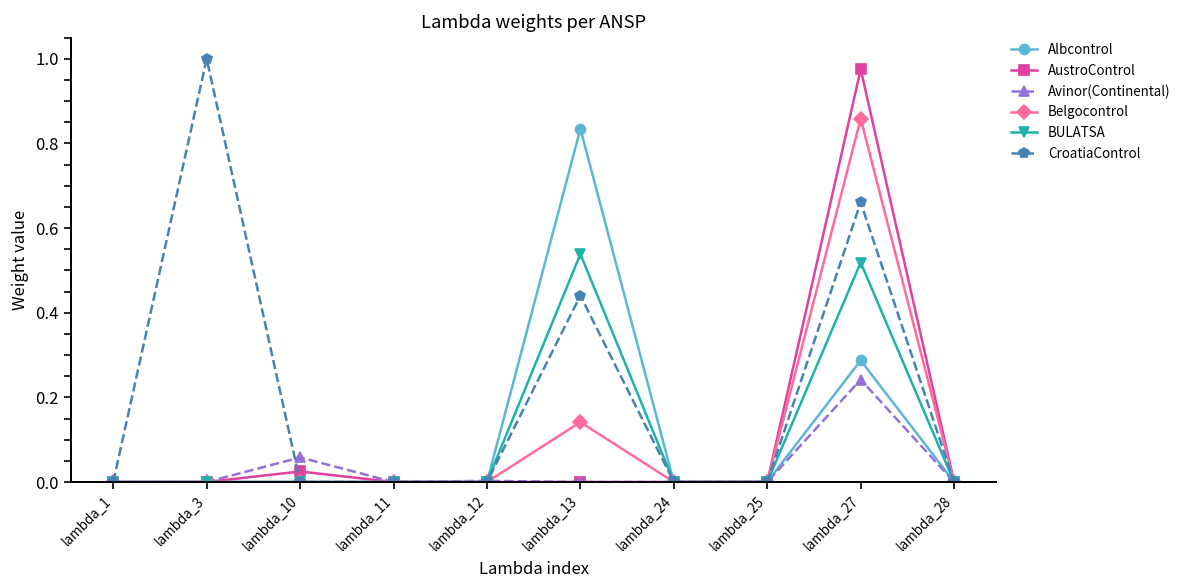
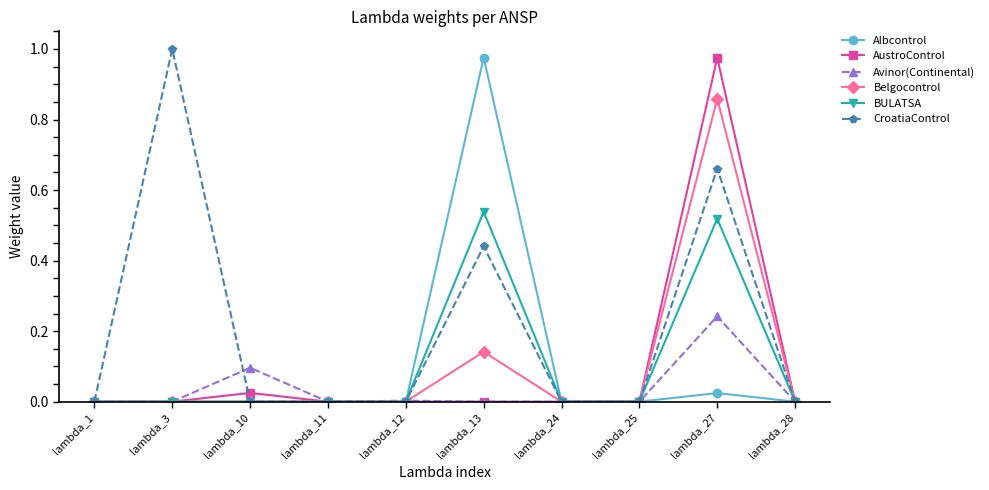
Avinor(Continental), lambda_10: 0.06 -> 0.10
Albcontrol, lambda_13: 0.83 -> 0.98
Albcontrol, lambda_27: 0.29 -> 0.02
